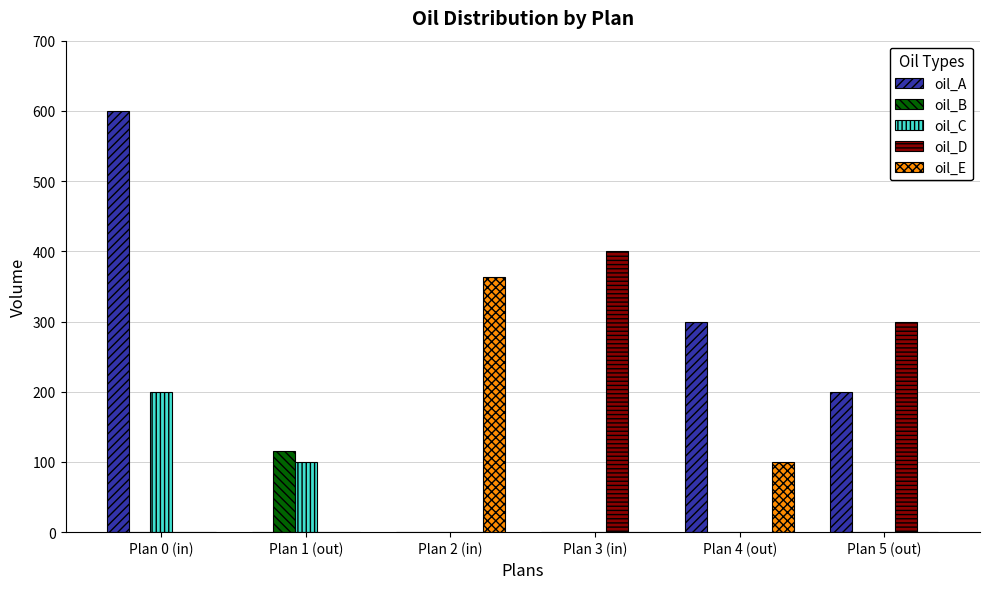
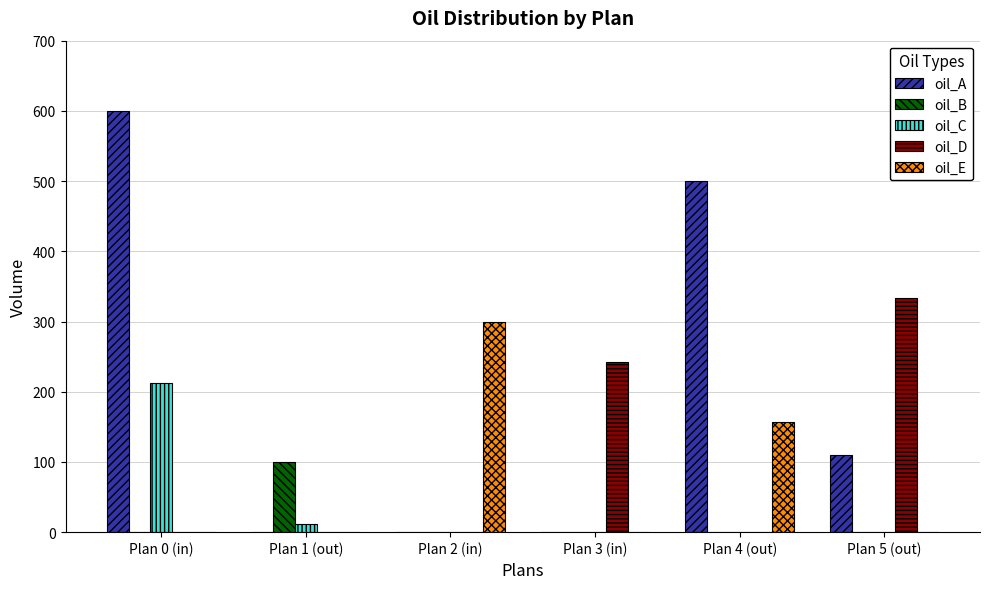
oil_C, Plan 0 (in): 200 -> 210
oil_B, Plan 1 (out): 120 -> 100
oil_C, Plan 1 (out): 100 -> 10
oil_E, Plan 2 (in): 360 -> 300
oil_D, Plan 3 (in): 400 -> 240
oil_A, Plan 4 (out): 300 -> 500
oil_E, Plan 4 (out): 100 -> 160
oil_A, Plan 5 (out): 200 -> 110
oil_D, Plan 5 (out): 300 -> 330
